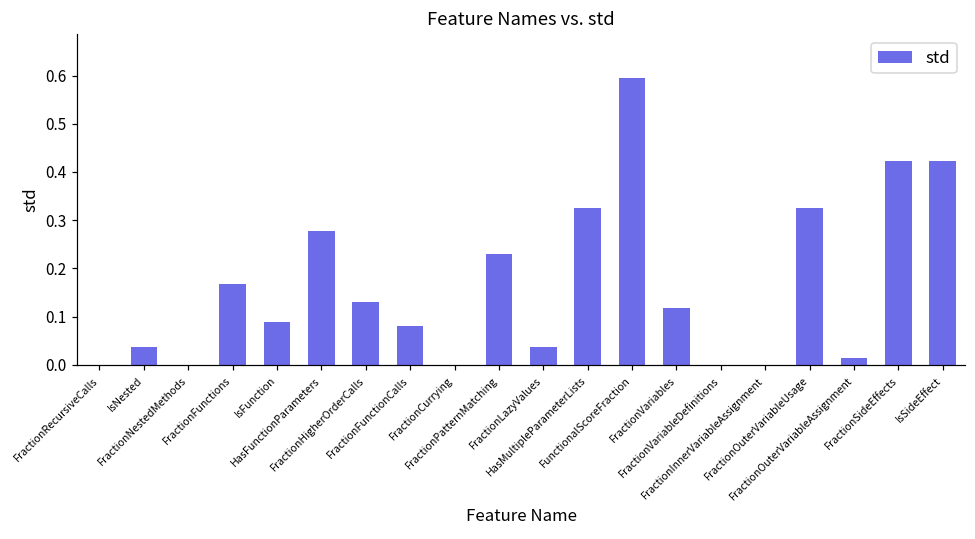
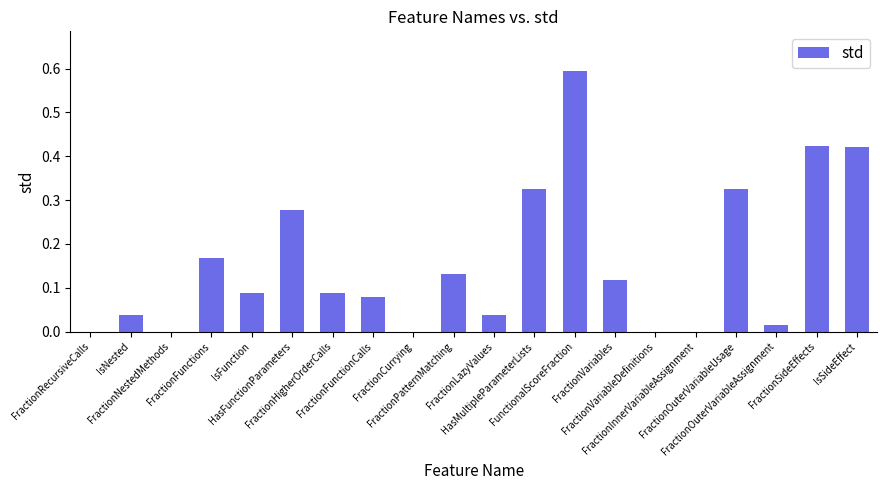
FractionHigherOrderCalls: 0.13 -> 0.09
FractionPatternMatching: 0.23 -> 0.13
